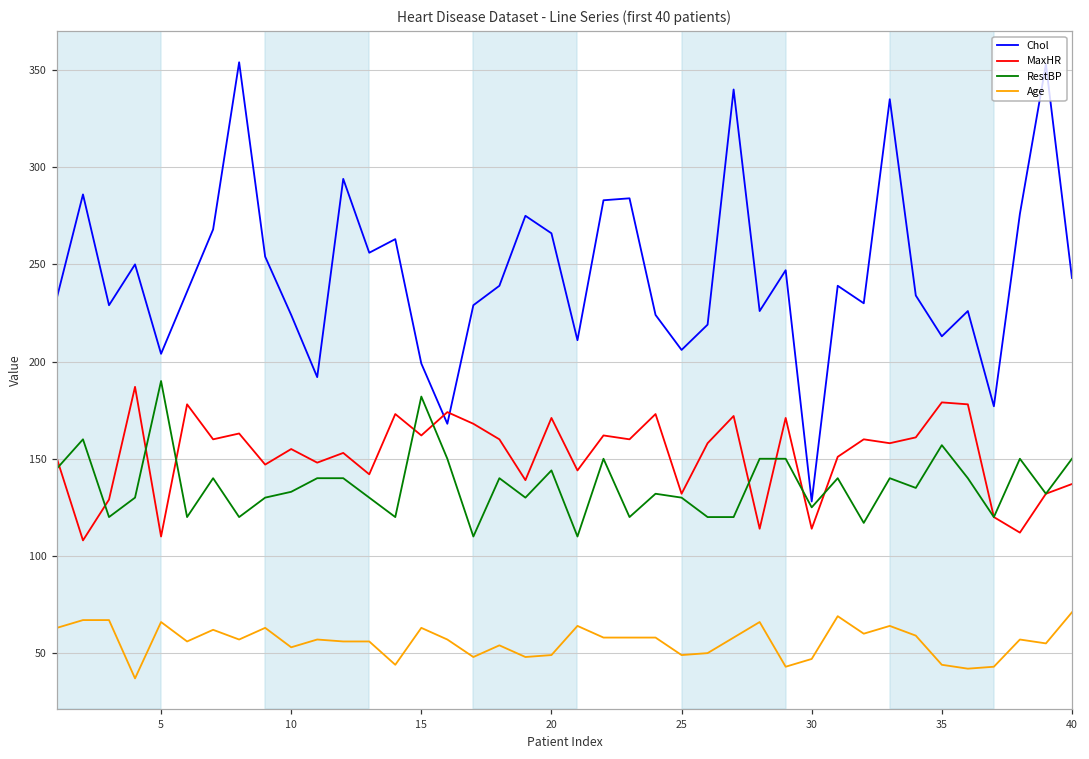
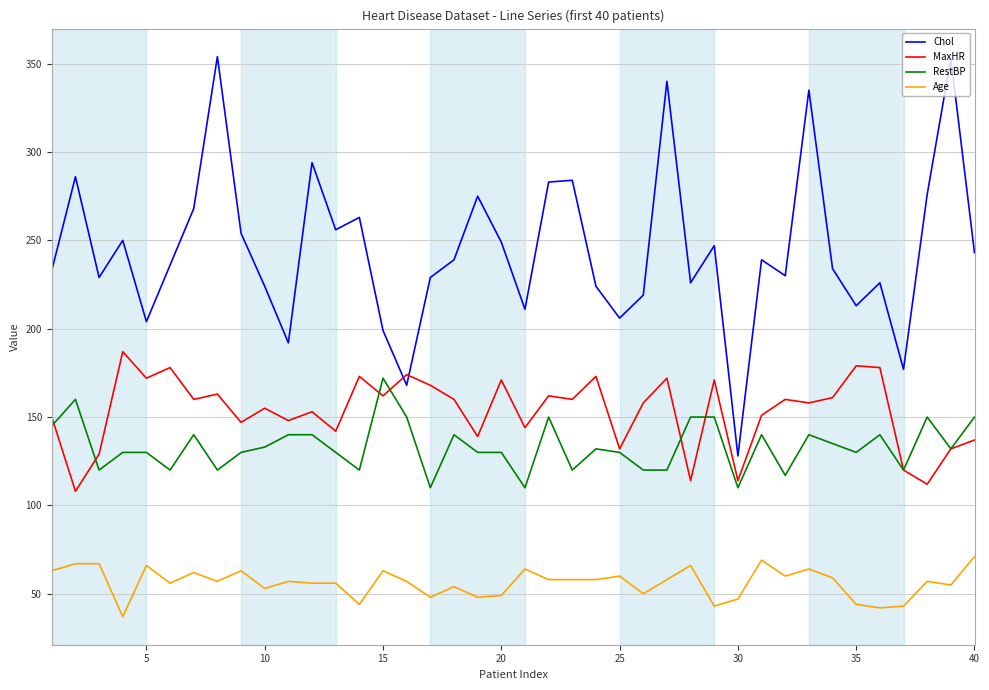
MaxHR, 5: 110 -> 172
RestBP, 5: 190 -> 130
RestBP, 15: 182 -> 172
Chol, 20: 266 -> 249
RestBP, 20: 144 -> 130
Age, 25: 49 -> 60
RestBP, 30: 125 -> 110
RestBP, 35: 157 -> 130
